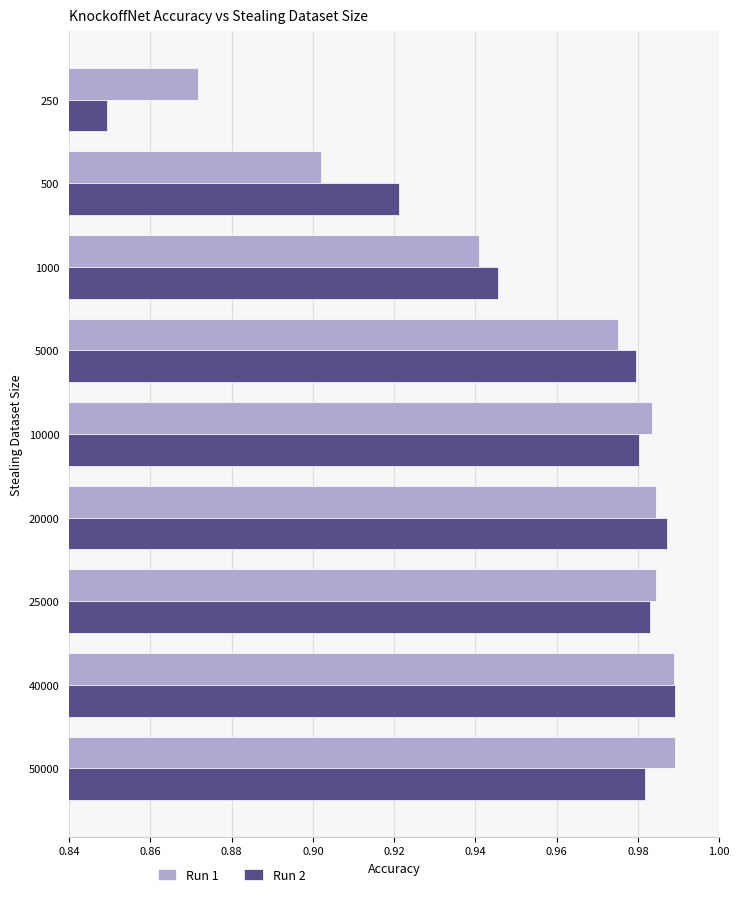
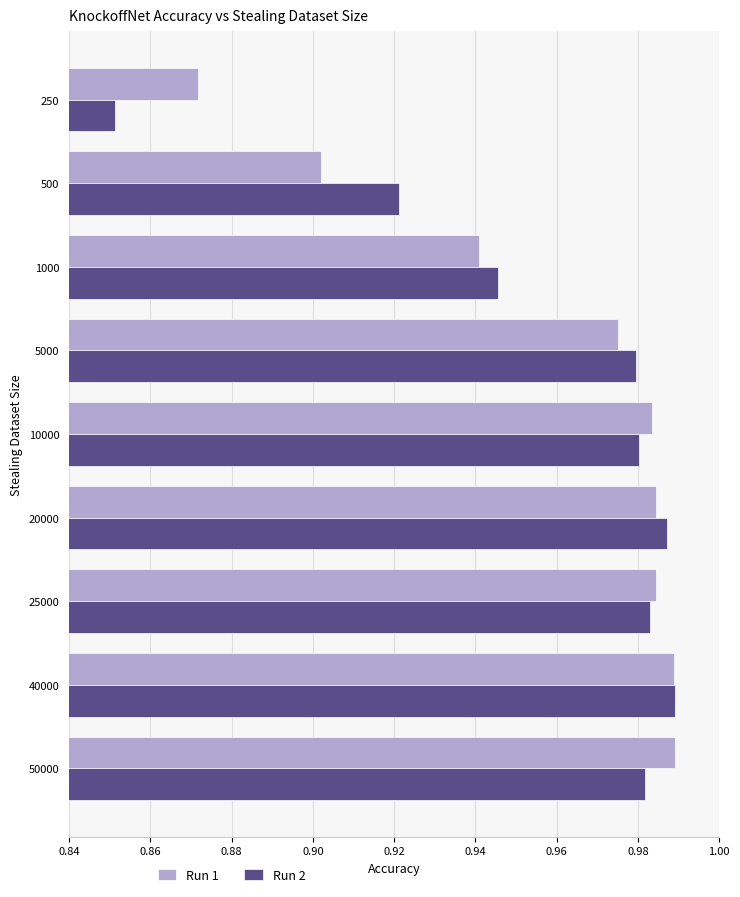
Run 2, 250: 0.849 -> 0.851
